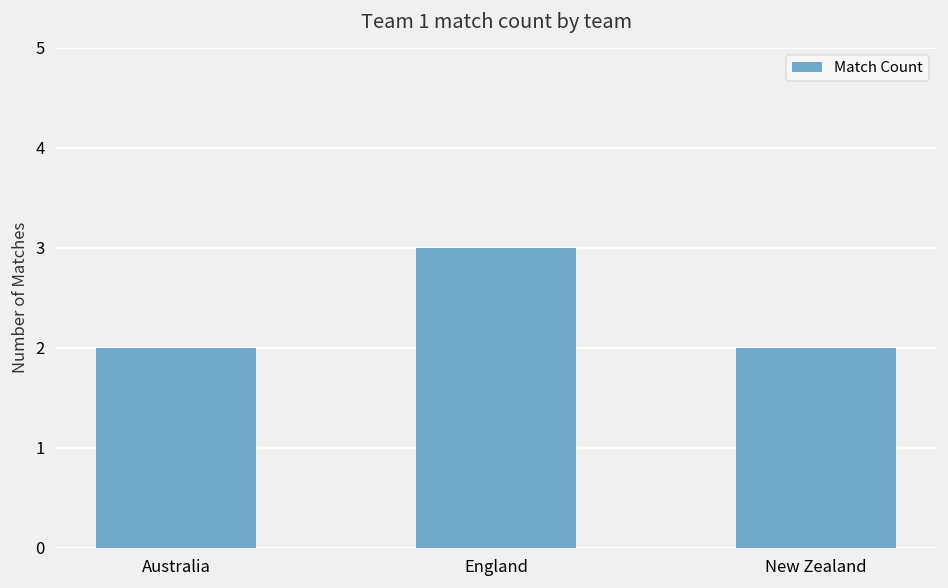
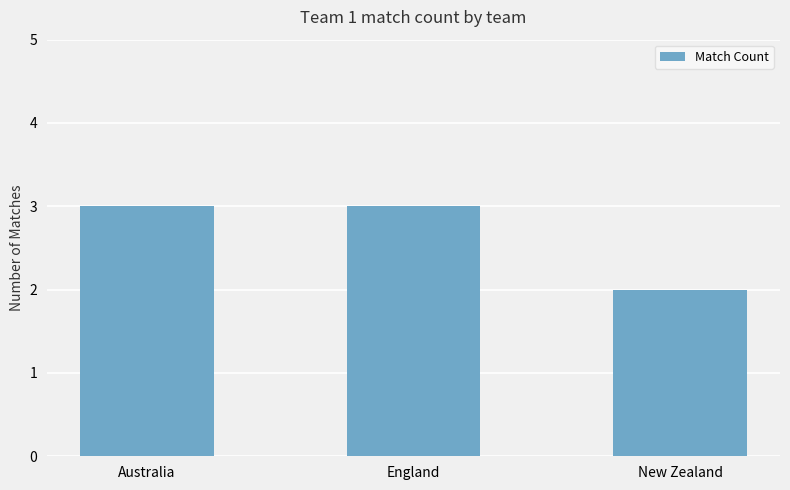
Australia: 2 -> 3
